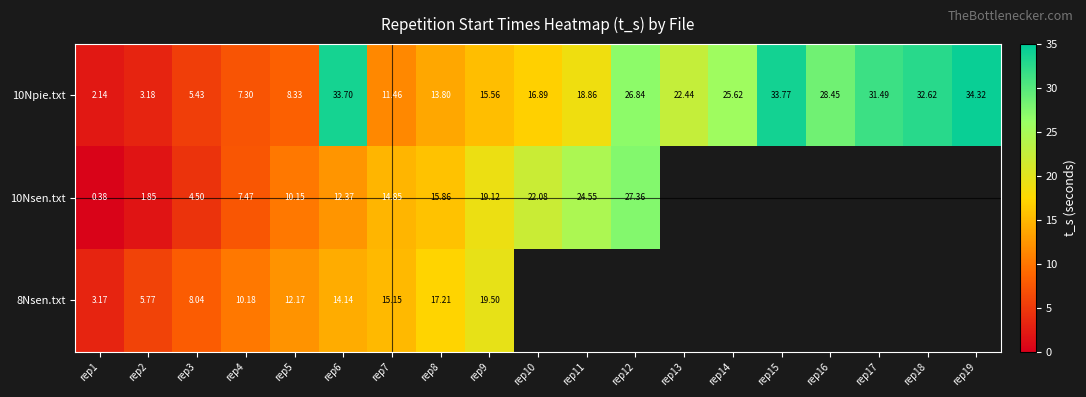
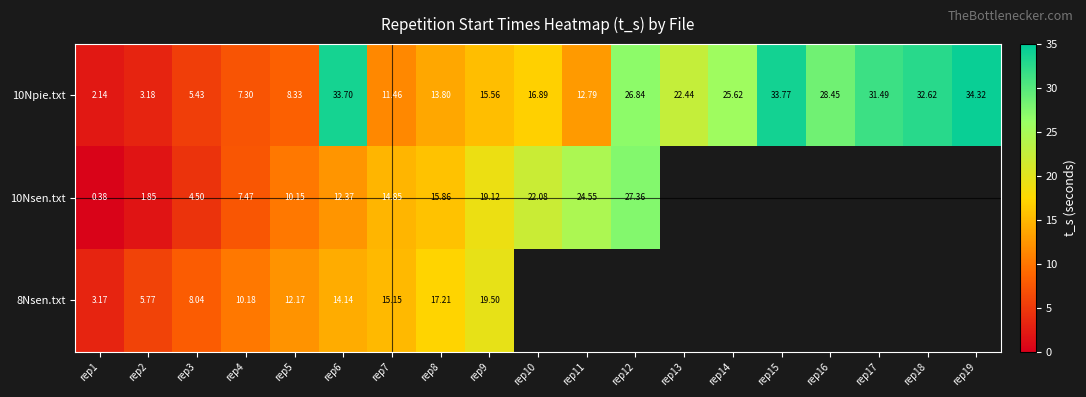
10Npie.txt, rep11: 18.86 -> 12.79
